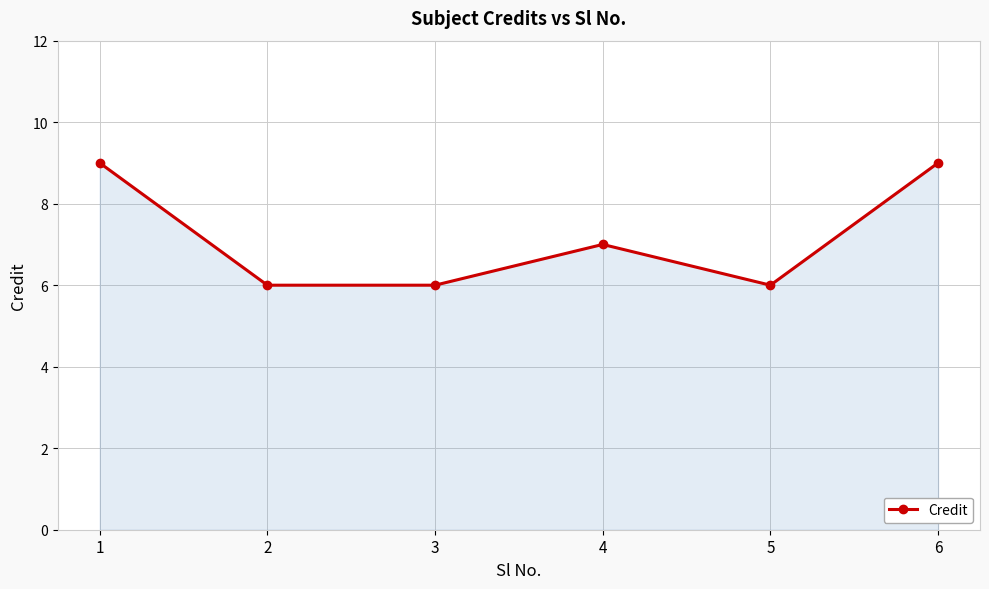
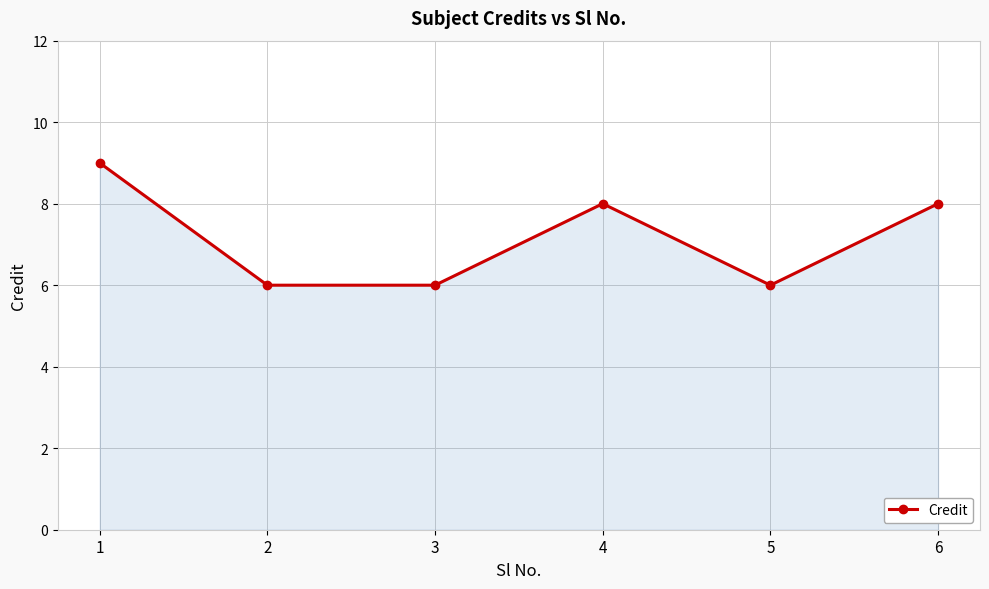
4: 7 -> 8
6: 9 -> 8
